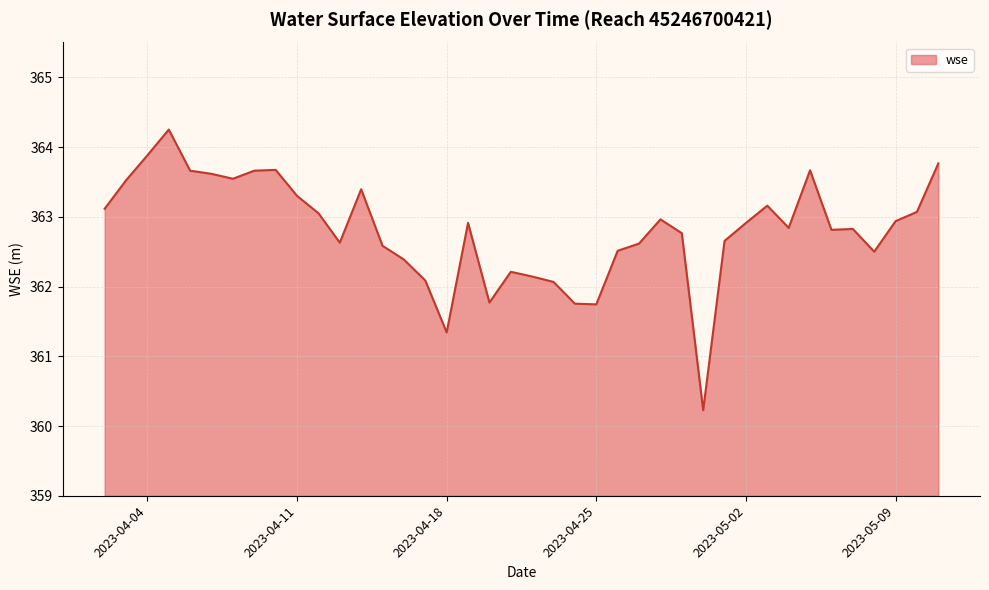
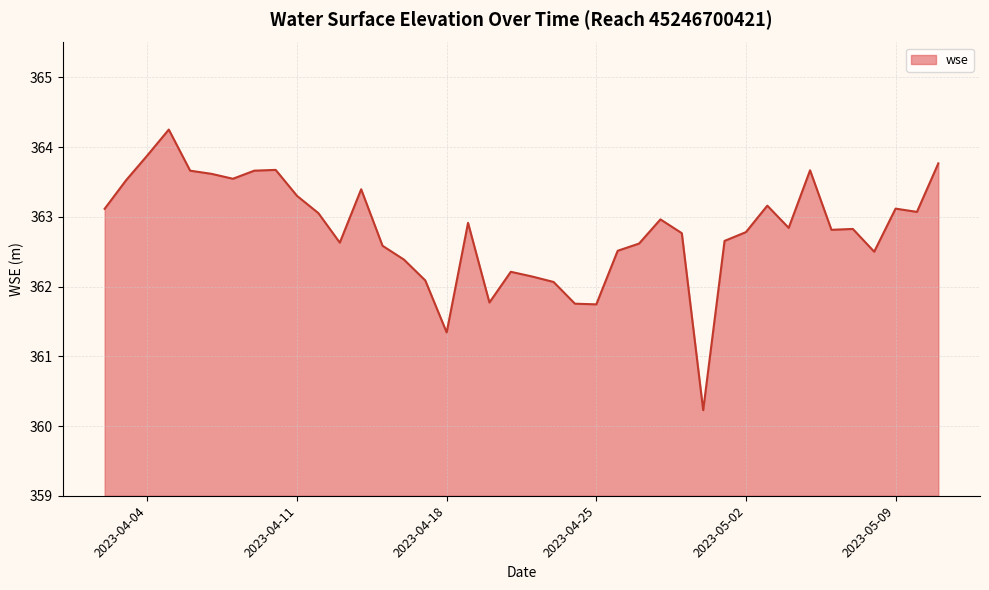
2023-05-02: 362.9 -> 362.8
2023-05-09: 362.9 -> 363.1
